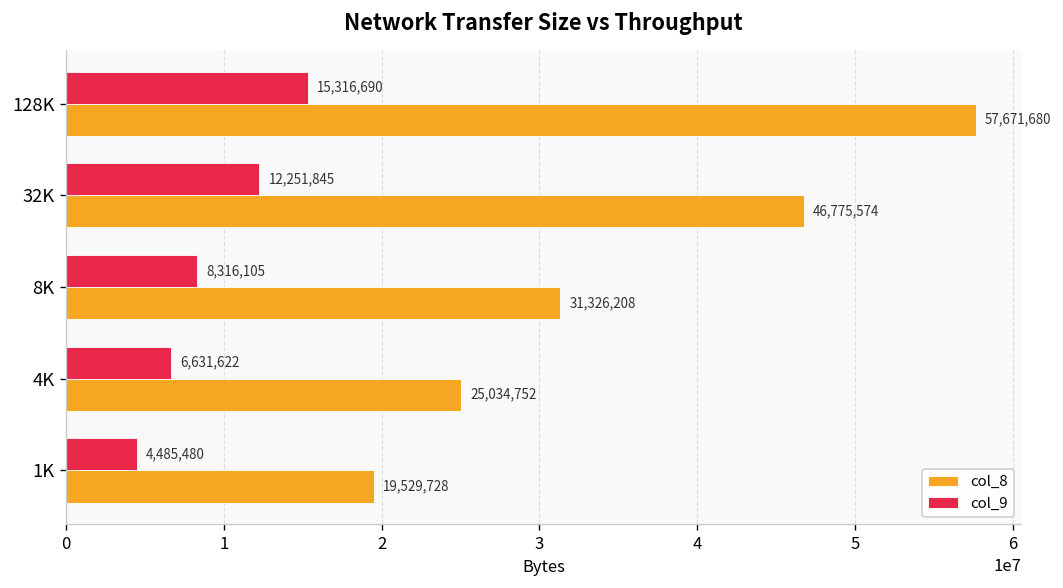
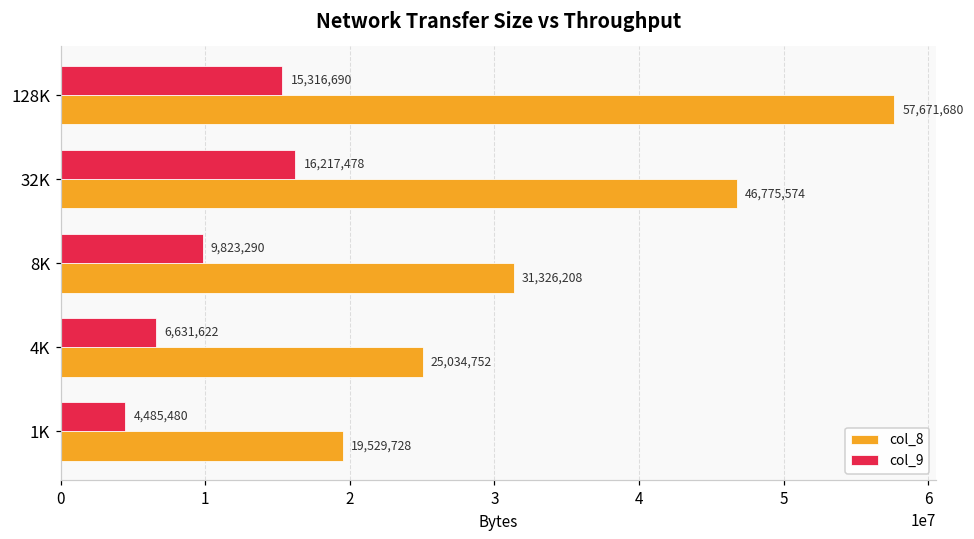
col_9, 32K: 12,251,845 -> 16,217,478
col_9, 8K: 8,316,105 -> 9,823,290
